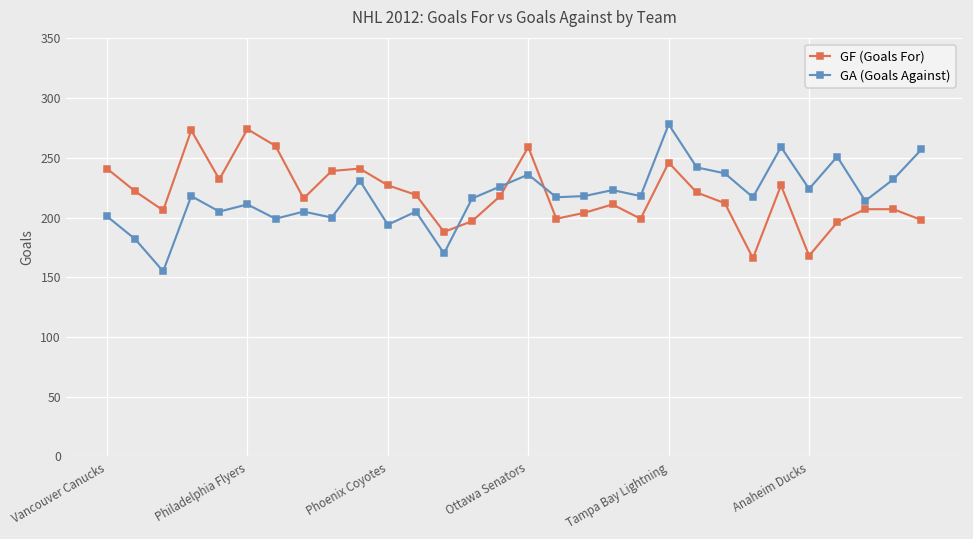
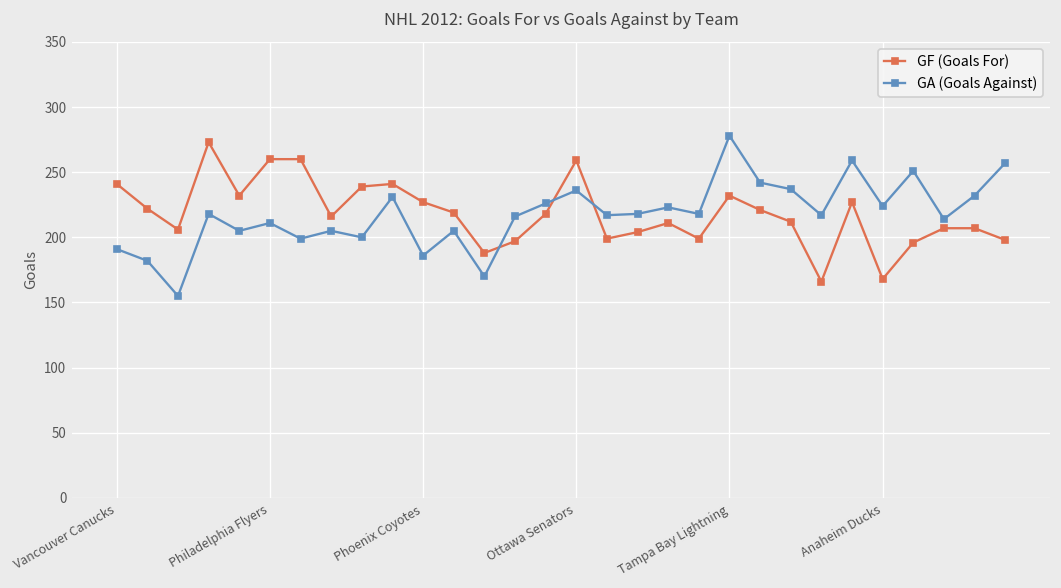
GA (Goals Against), Vancouver Canucks: 201 -> 191
GF (Goals For), Philadelphia Flyers: 274 -> 260
GA (Goals Against), Phoenix Coyotes: 194 -> 186
GF (Goals For), Tampa Bay Lightning: 246 -> 232
